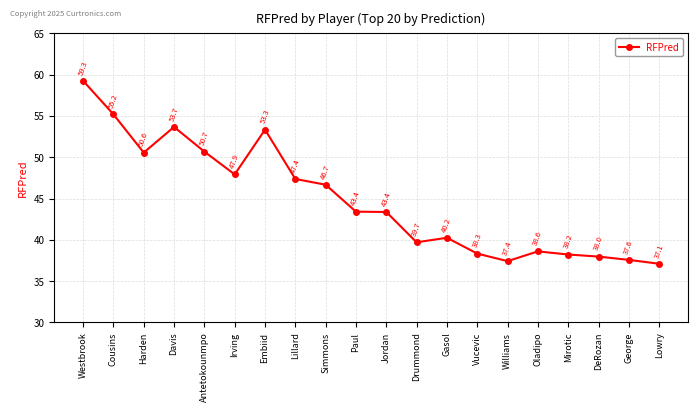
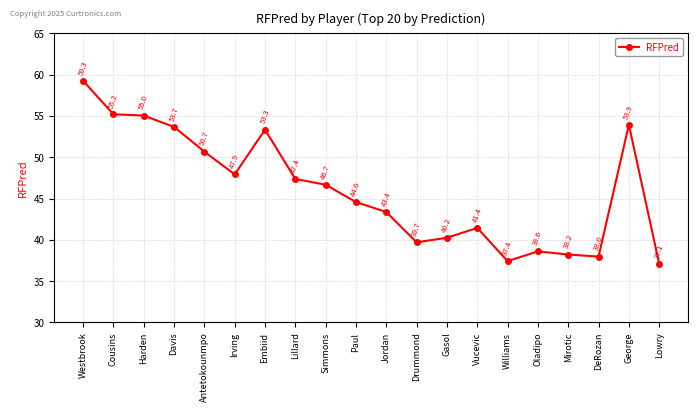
Harden: 50.6 -> 55.0
Paul: 43.4 -> 44.6
Vucevic: 38.3 -> 41.4
George: 37.6 -> 53.9
